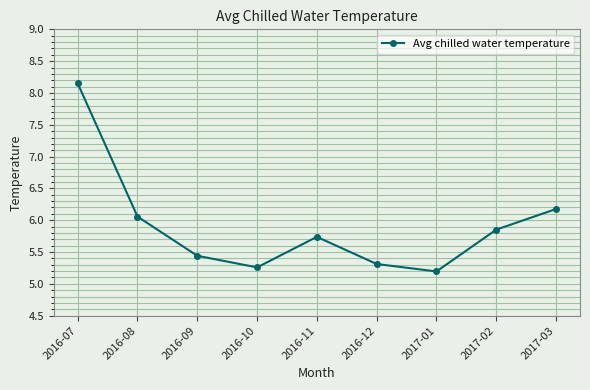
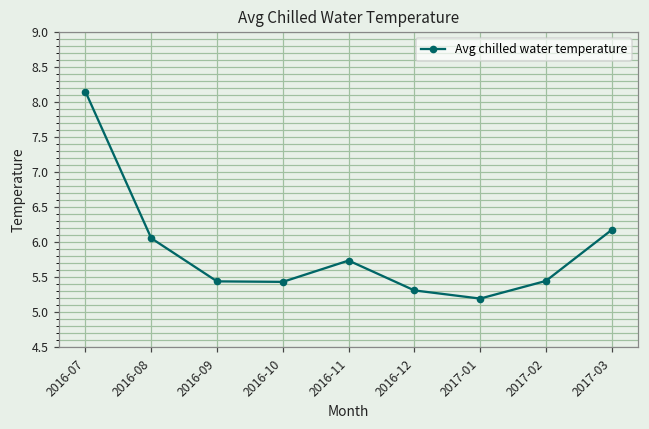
2016-10: 5.3 -> 5.4
2017-02: 5.9 -> 5.4
